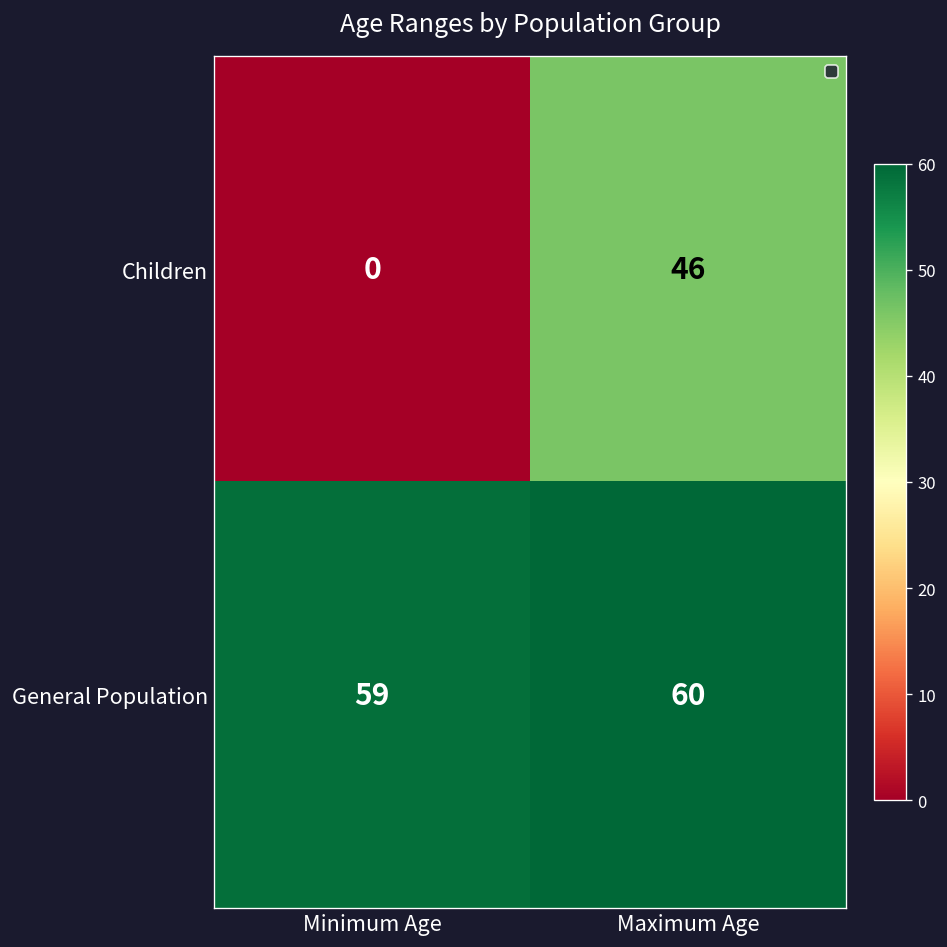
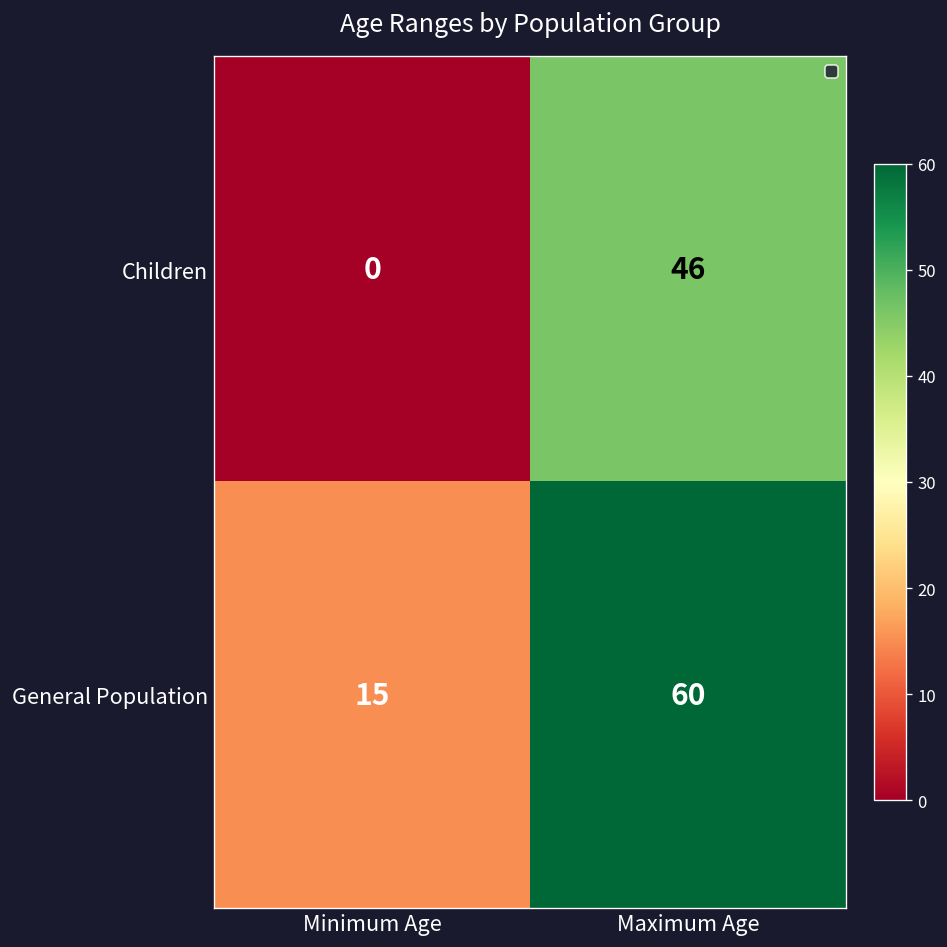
General Population, Minimum Age: 59 -> 15
